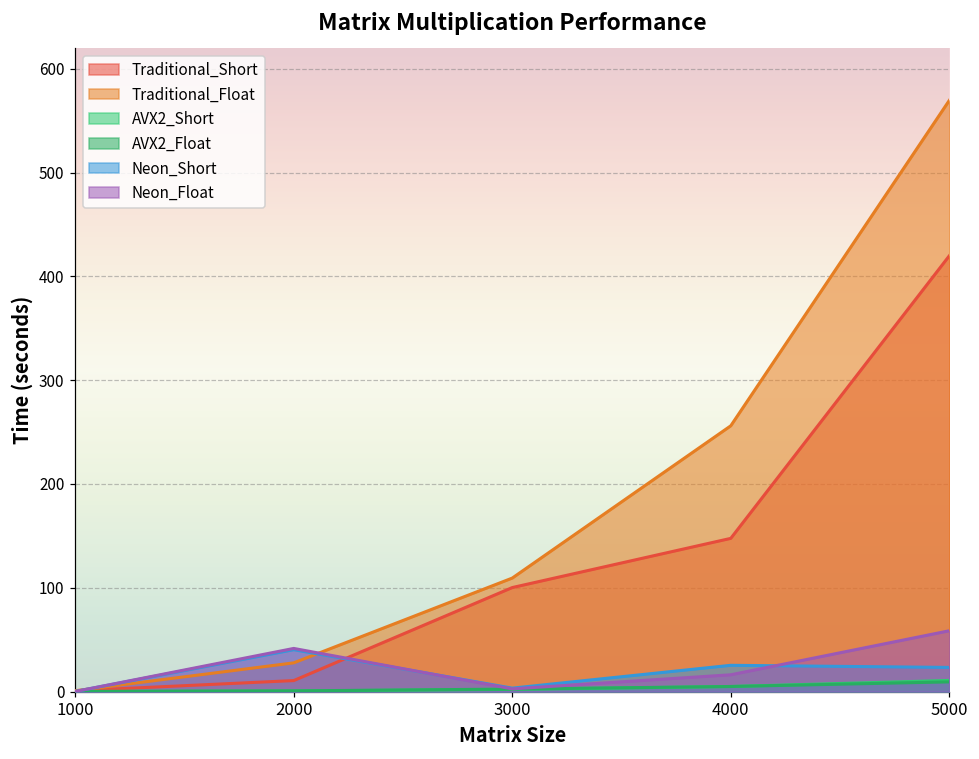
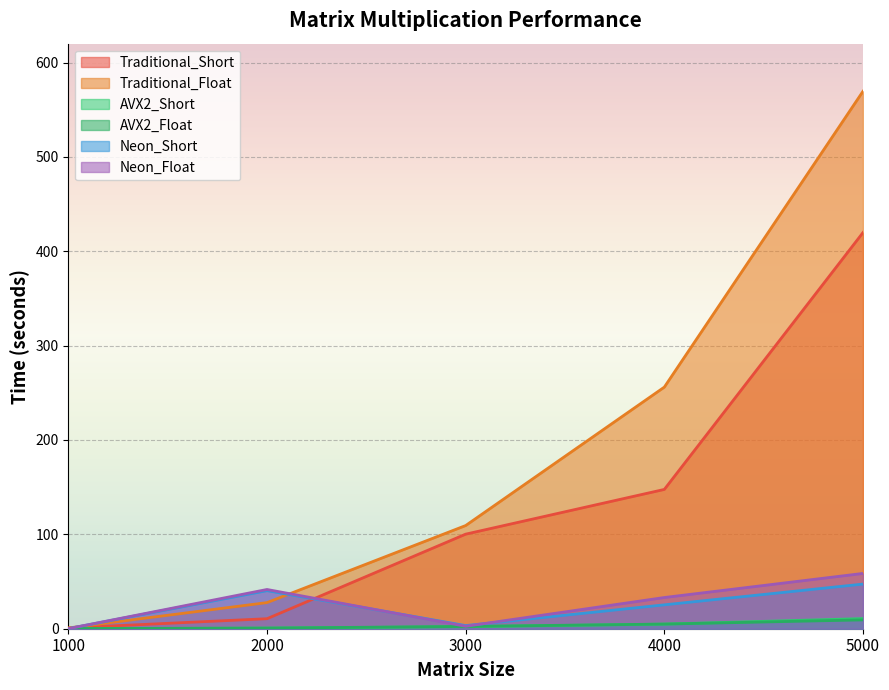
Neon_Float, 4000: 20 -> 30
Neon_Short, 5000: 20 -> 50
